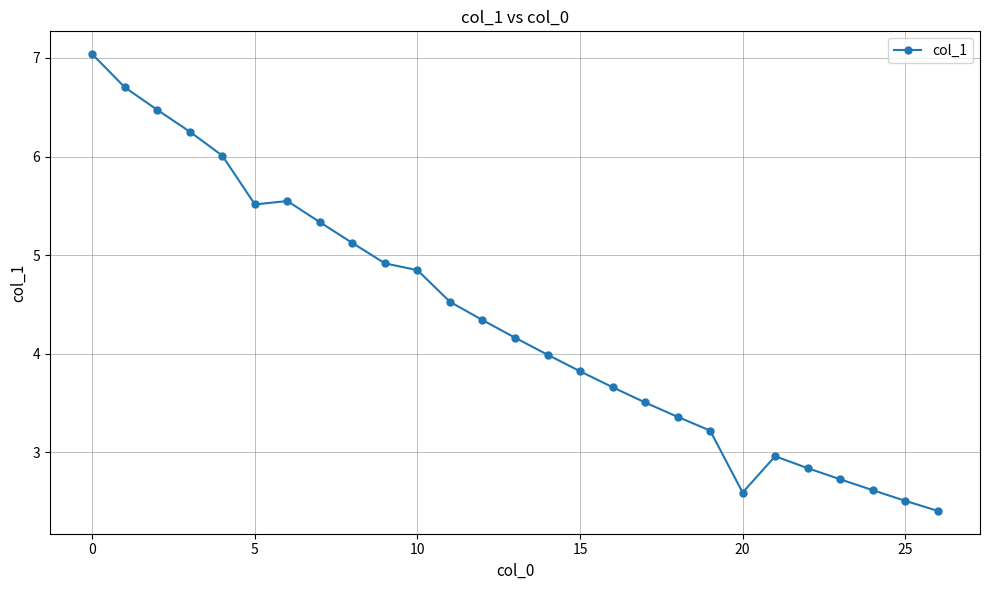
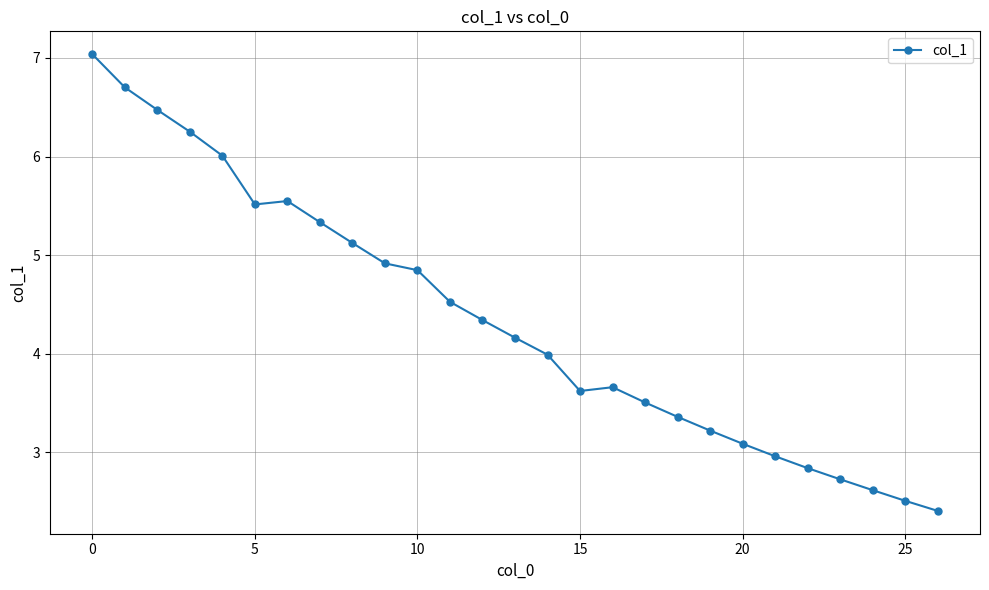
15: 3.8 -> 3.6
20: 2.6 -> 3.1
